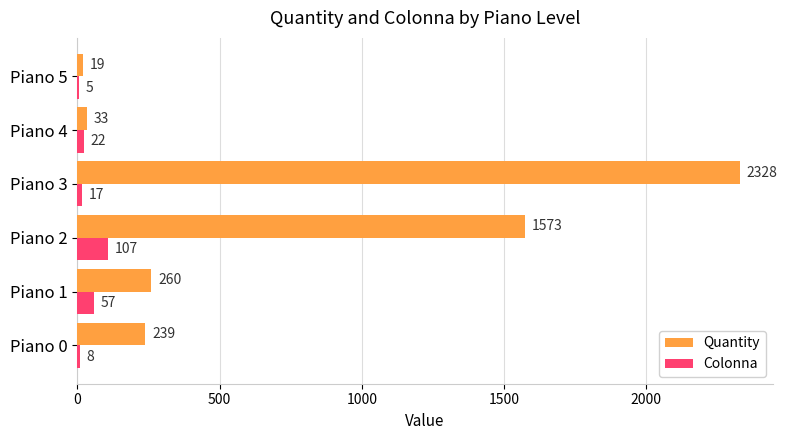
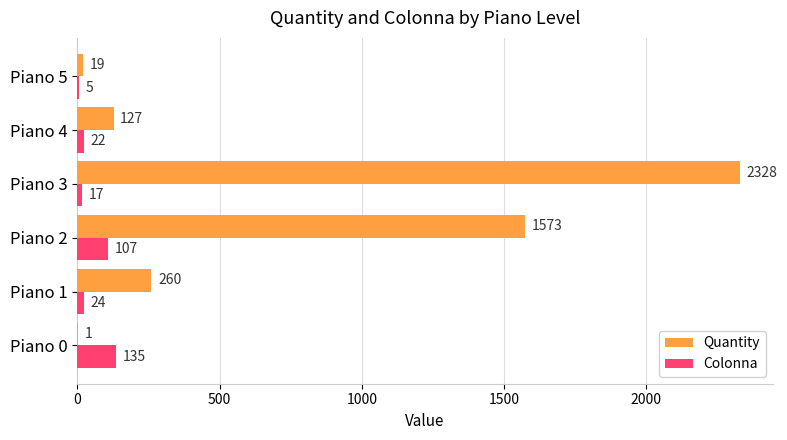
Quantity, Piano 4: 33 -> 127
Colonna, Piano 1: 57 -> 24
Quantity, Piano 0: 239 -> 1
Colonna, Piano 0: 8 -> 135
